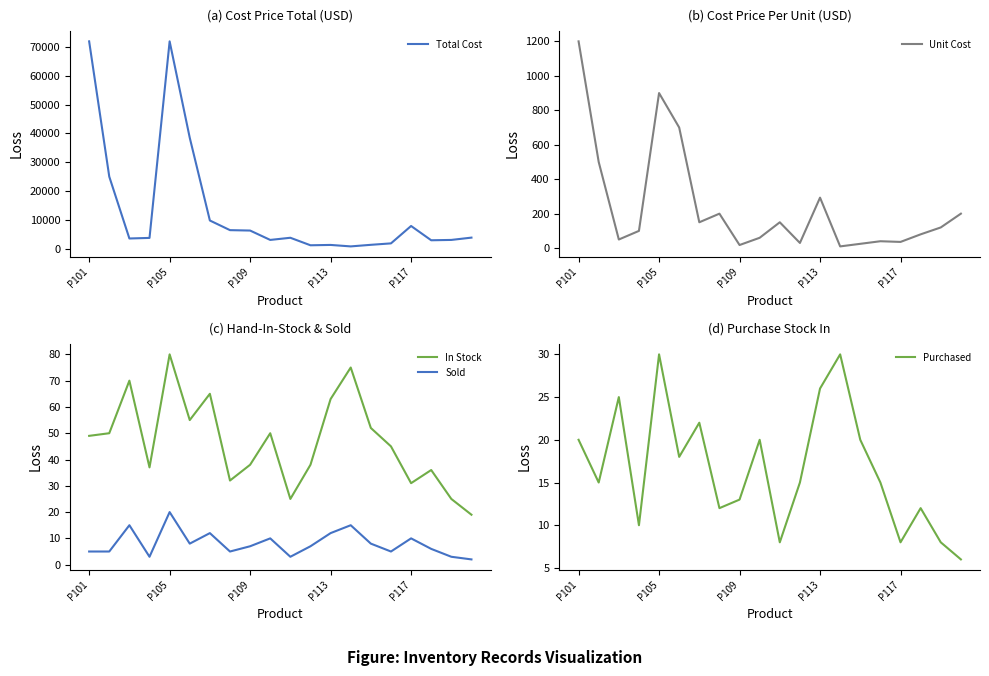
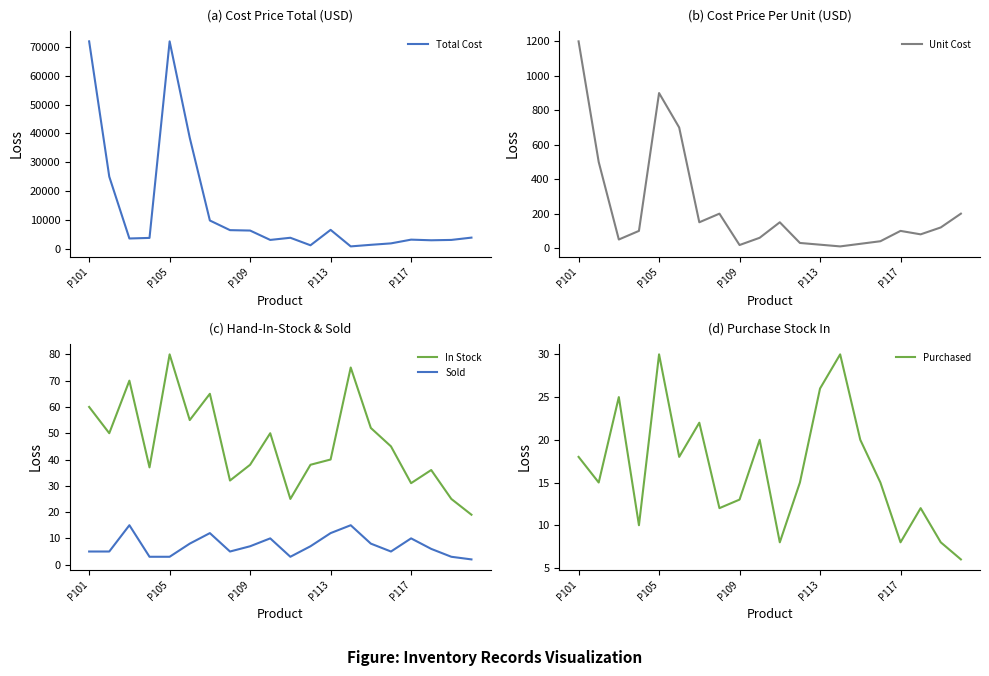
(a) Cost Price Total (USD), P113: 1000 -> 6000
(a) Cost Price Total (USD), P117: 8000 -> 3000
(b) Cost Price Per Unit (USD), P113: 290 -> 20
(b) Cost Price Per Unit (USD), P117: 40 -> 100
(c) Hand-In-Stock & Sold, In Stock, P101: 49 -> 60
(c) Hand-In-Stock & Sold, Sold, P105: 20 -> 3
(c) Hand-In-Stock & Sold, In Stock, P113: 63 -> 40
(d) Purchase Stock In, P101: 20 -> 18
